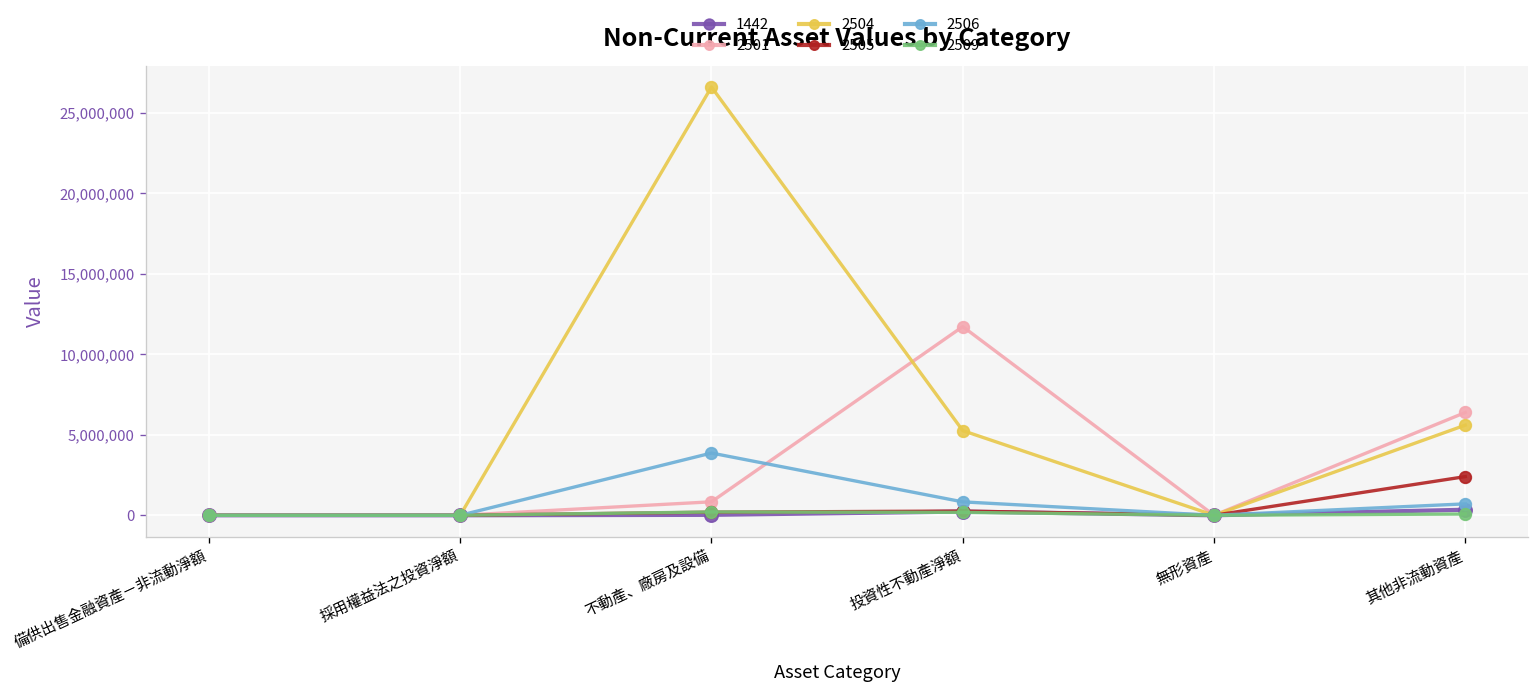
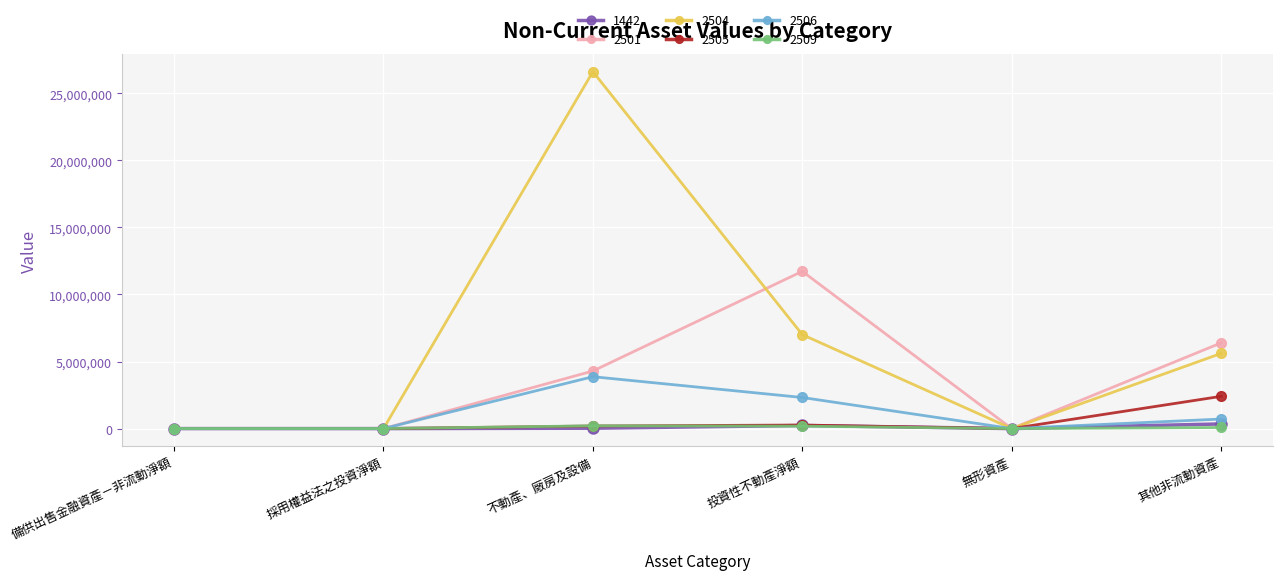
2501, 不動產、廠房及設備: 800,000 -> 4,300,000
2504, 投資性不動產淨額: 5,300,000 -> 7,000,000
2506, 投資性不動產淨額: 800,000 -> 2,300,000
